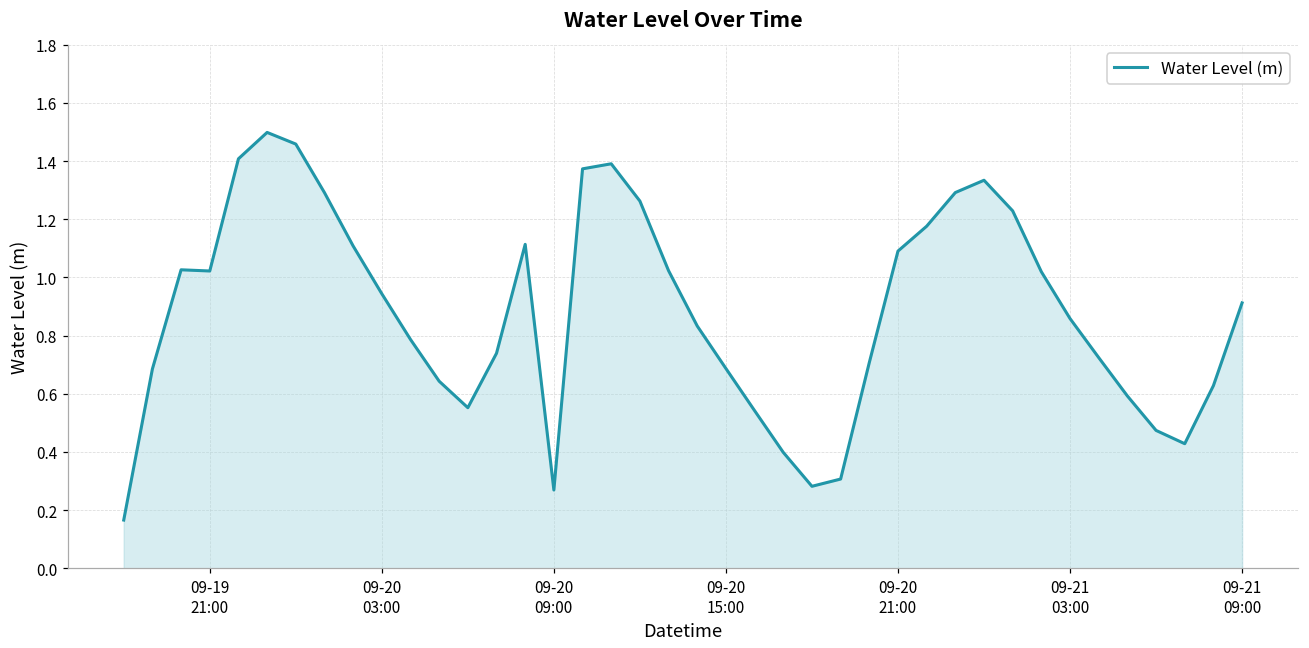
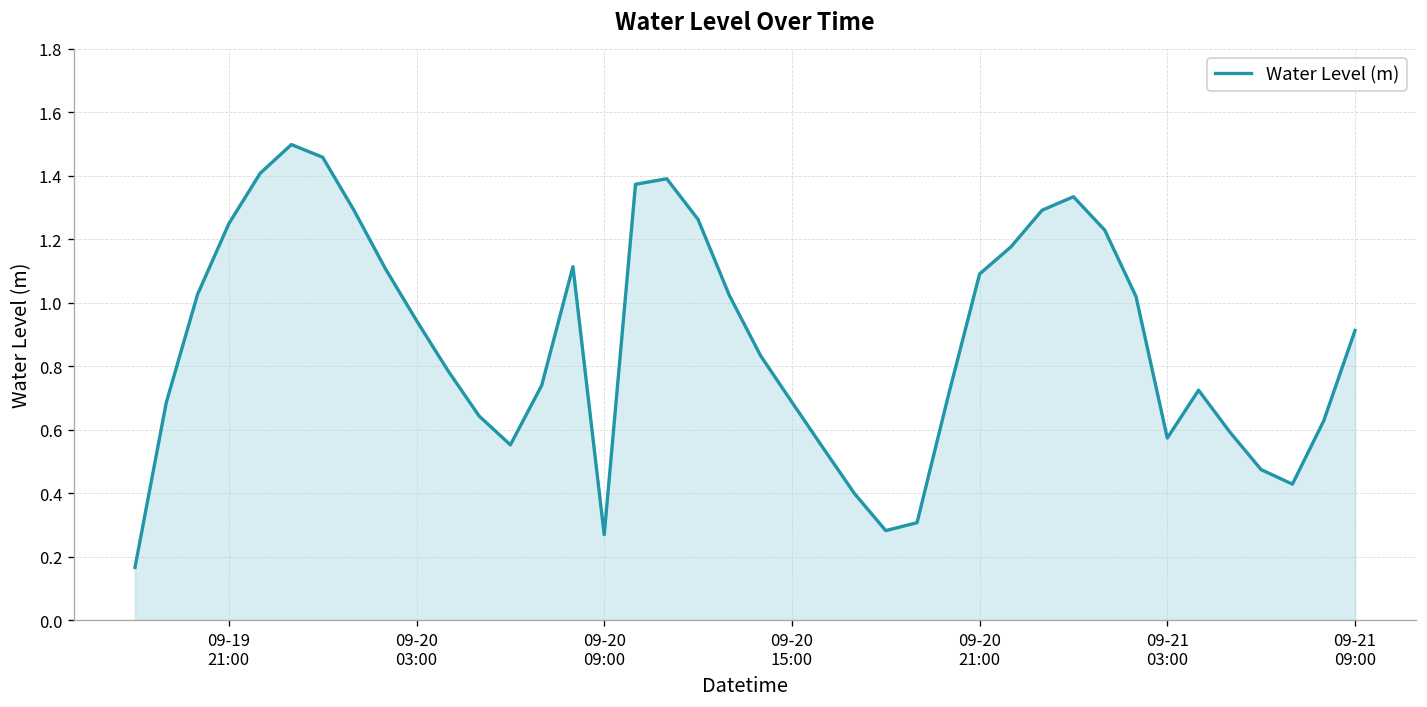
09-19 21:00: 1.02 -> 1.25
09-21 03:00: 0.86 -> 0.57
